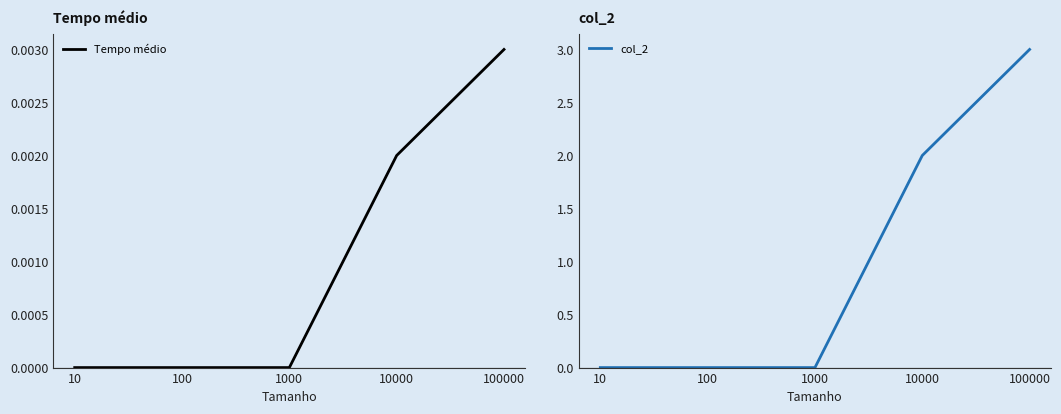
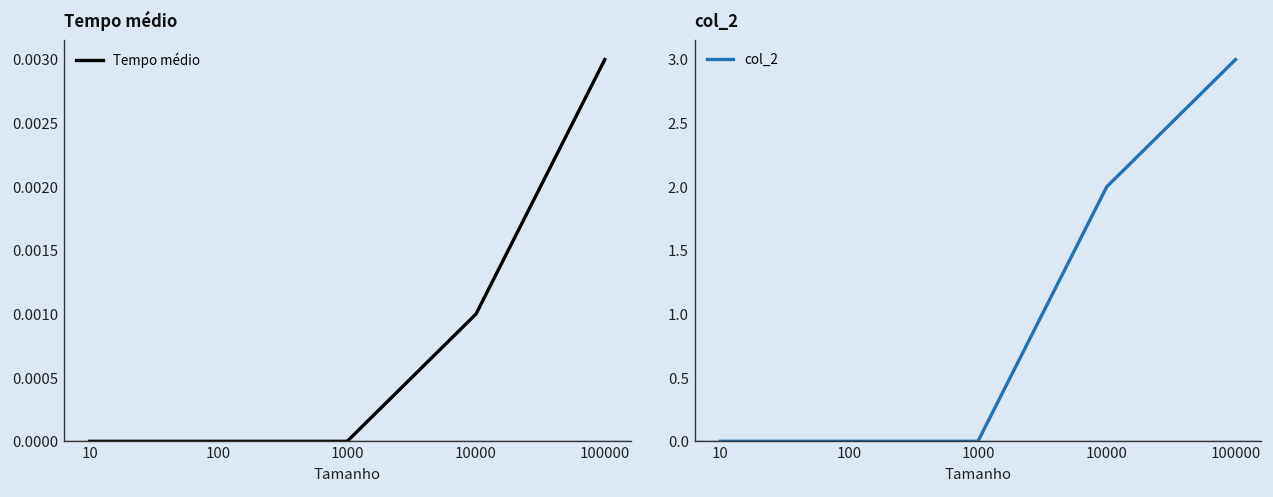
Tempo médio, 10000: 0.002 -> 0.001
